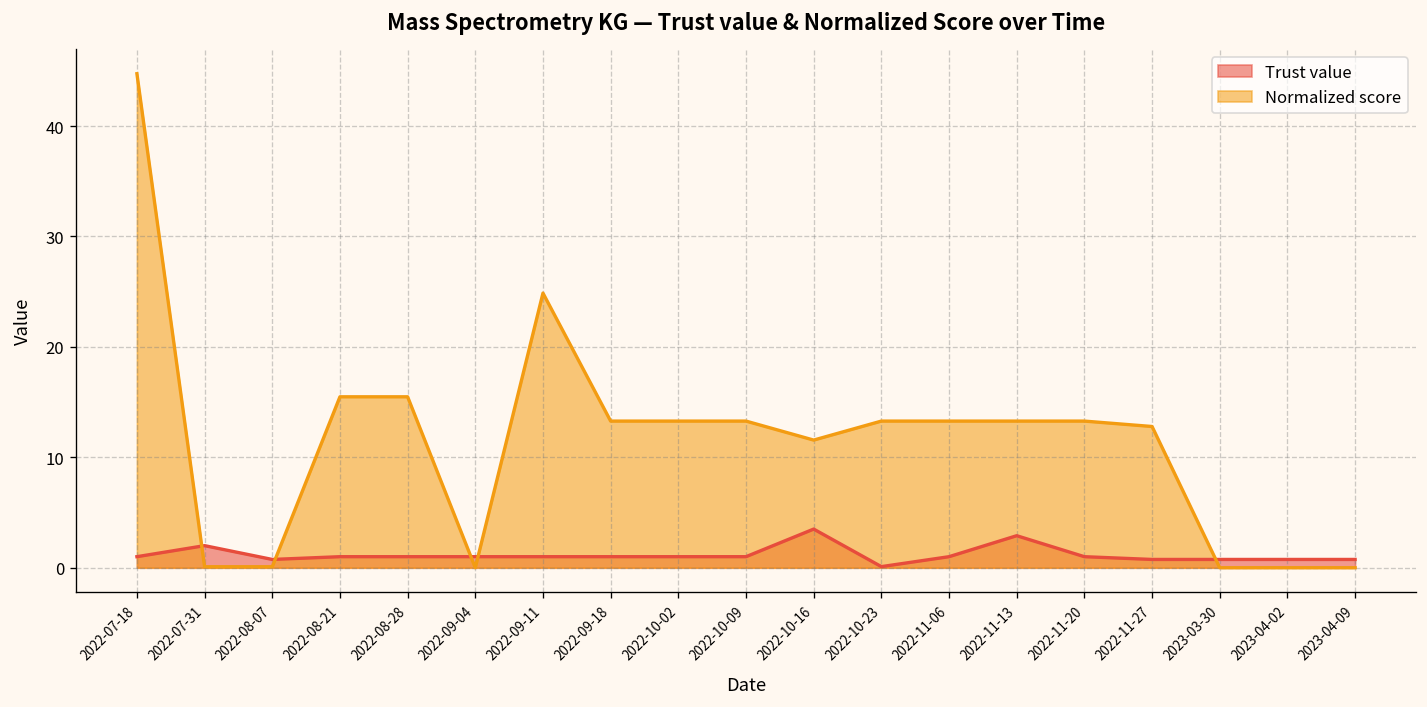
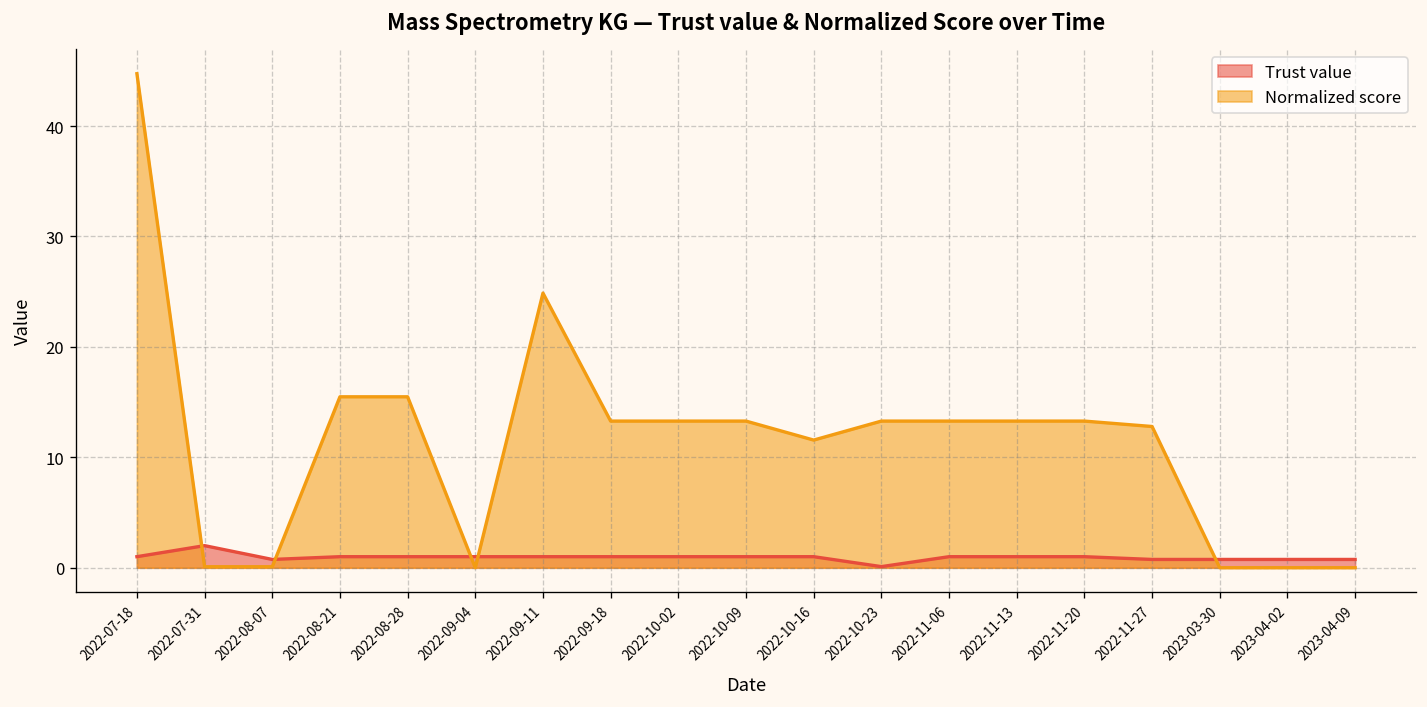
Trust value, 2022-10-16: 4 -> 1
Trust value, 2022-11-13: 3 -> 1
